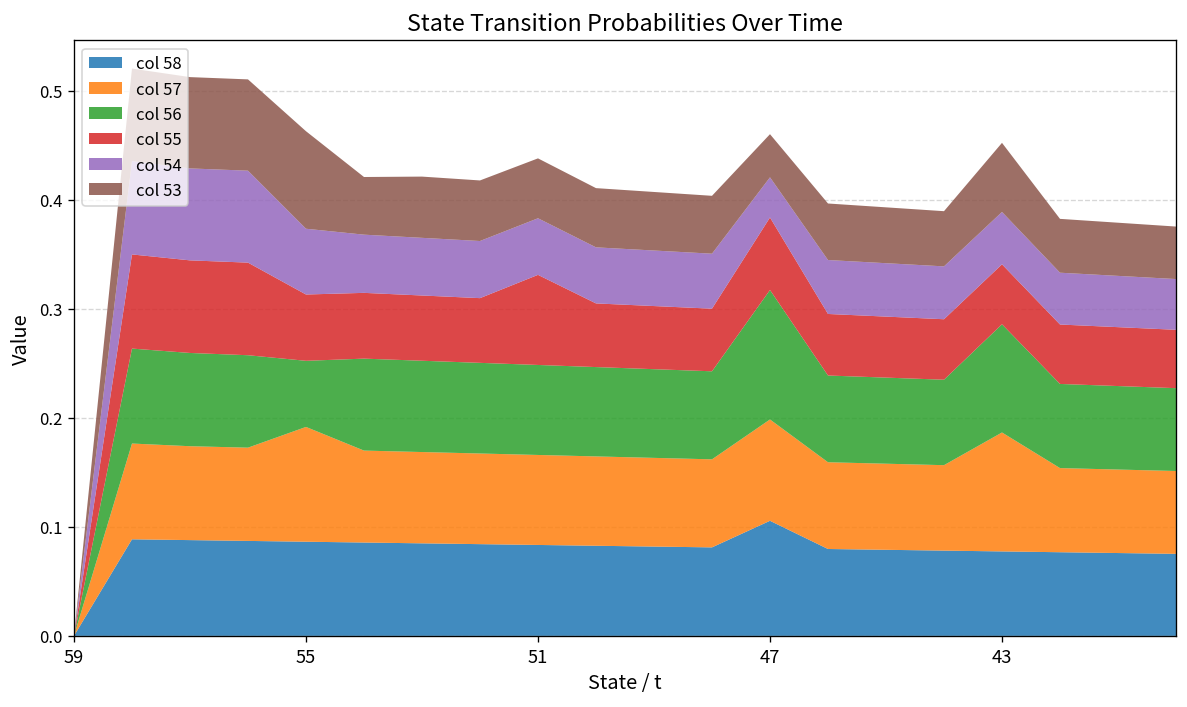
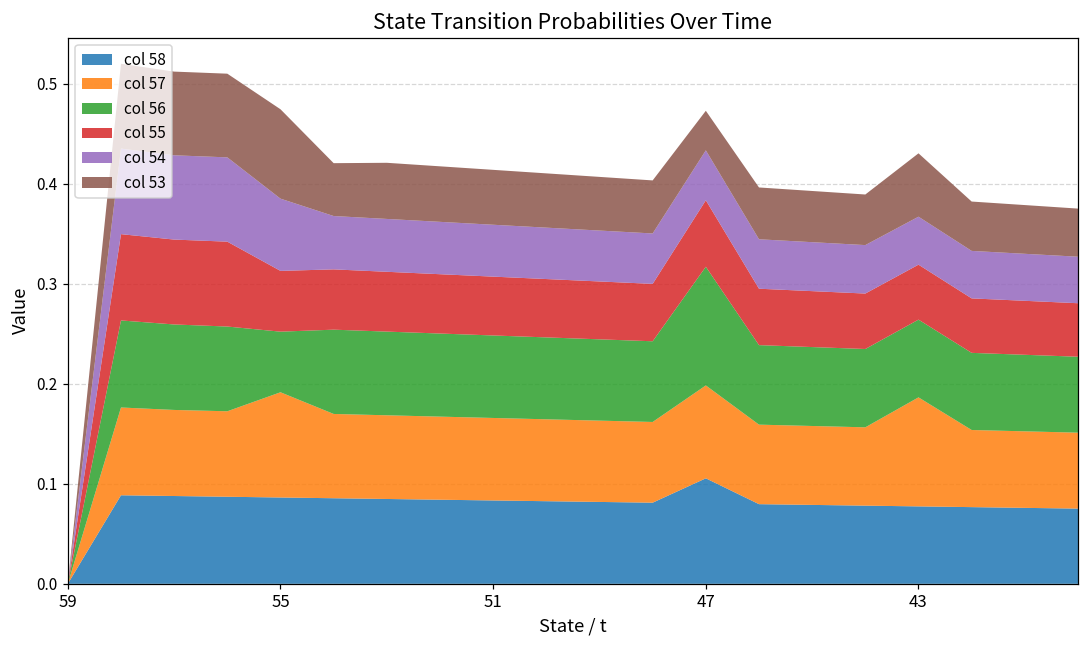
col 54, 55: 0.06 -> 0.07
col 55, 51: 0.08 -> 0.06
col 54, 47: 0.04 -> 0.05
col 56, 43: 0.10 -> 0.08
